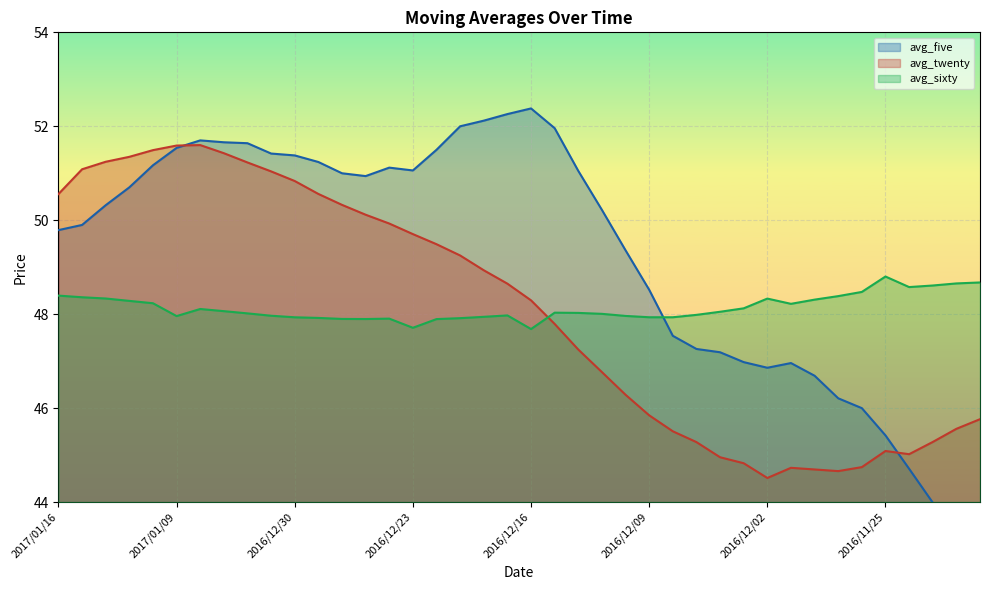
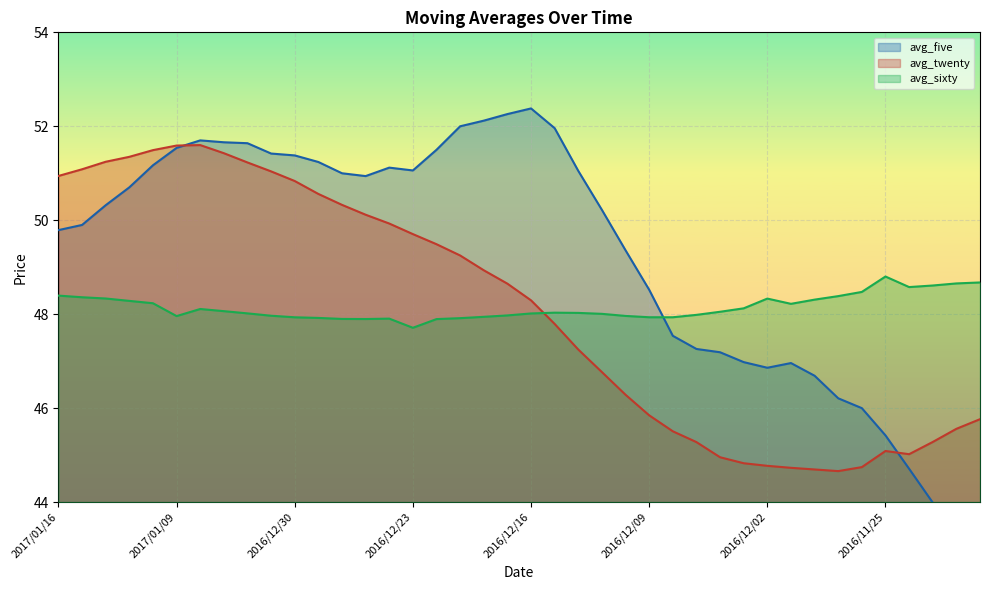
avg_twenty, 2017/01/16: 50.6 -> 50.9
avg_sixty, 2016/12/16: 47.7 -> 48.0
avg_twenty, 2016/12/02: 44.5 -> 44.8
